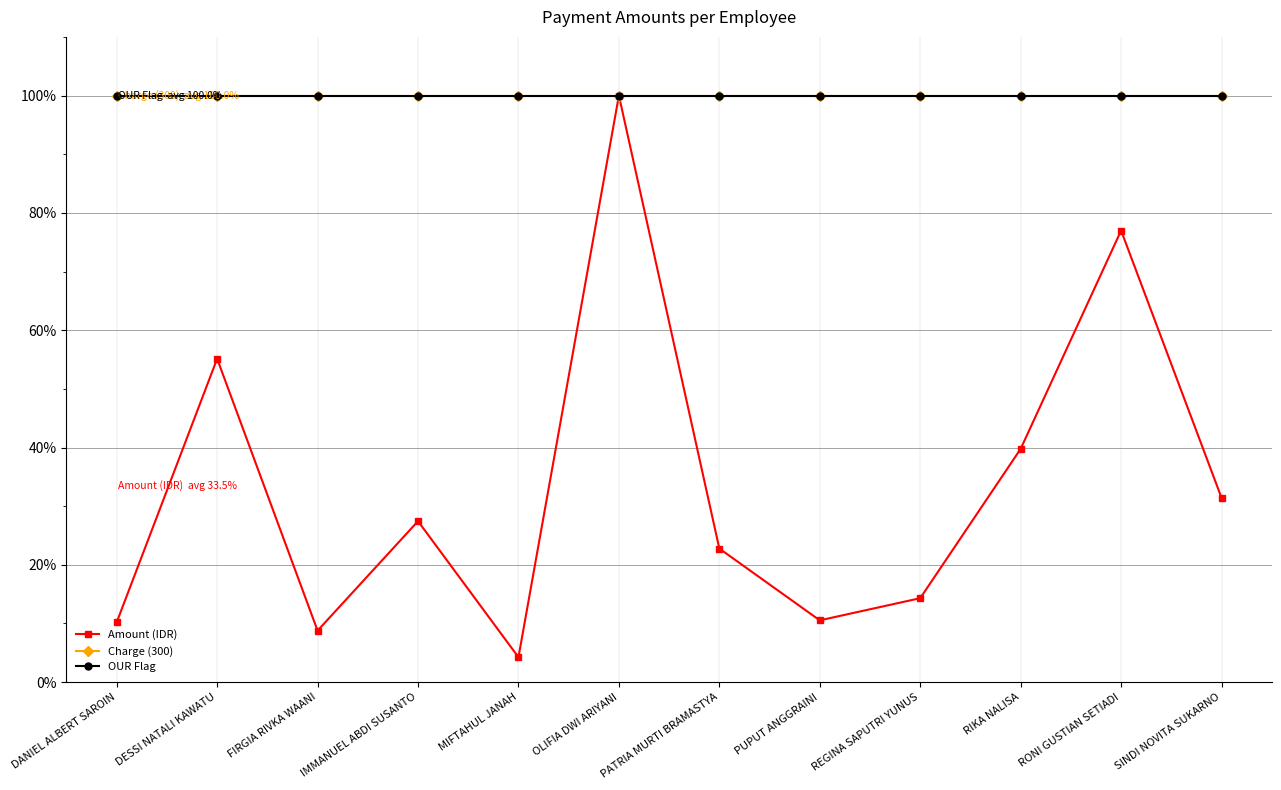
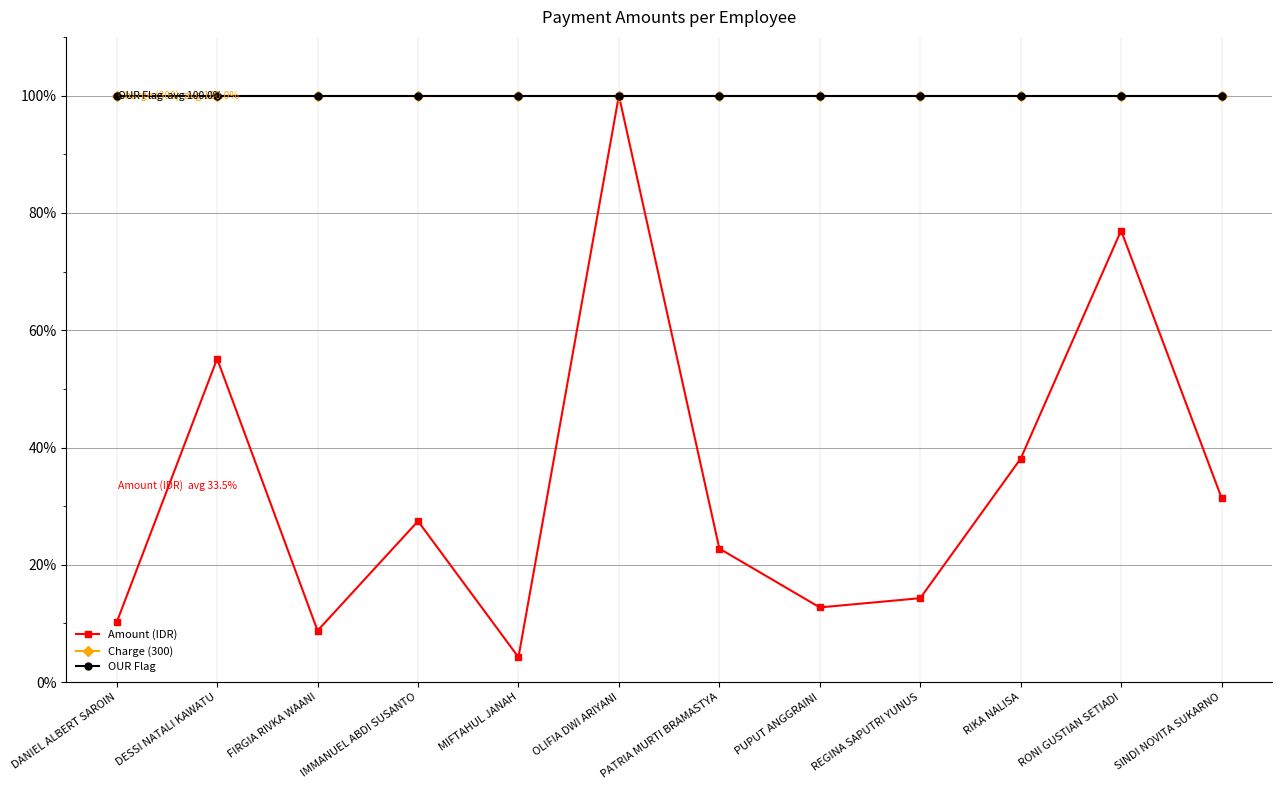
Amount (IDR), PUPUT ANGGRAINI: 11% -> 13%
Amount (IDR), RIKA NALISA: 40% -> 38%
